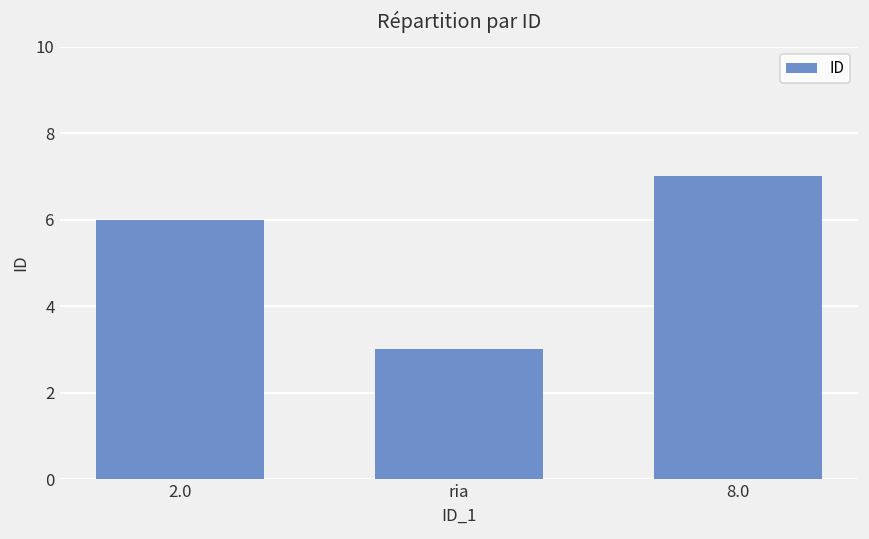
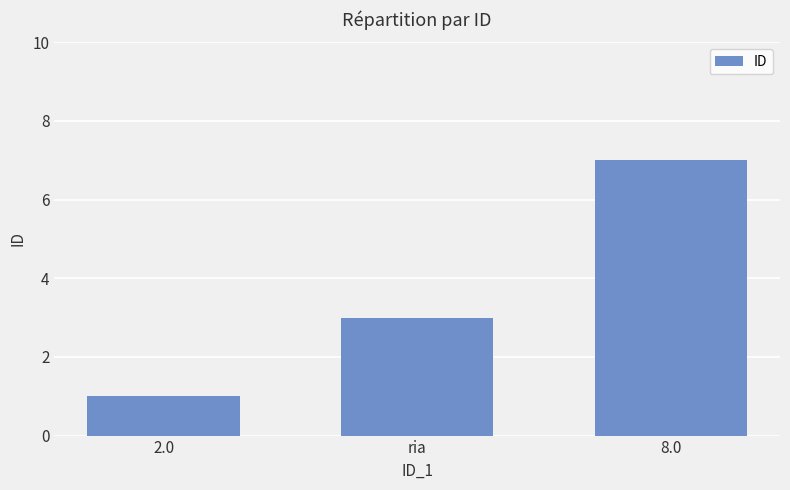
2.0: 6 -> 1
